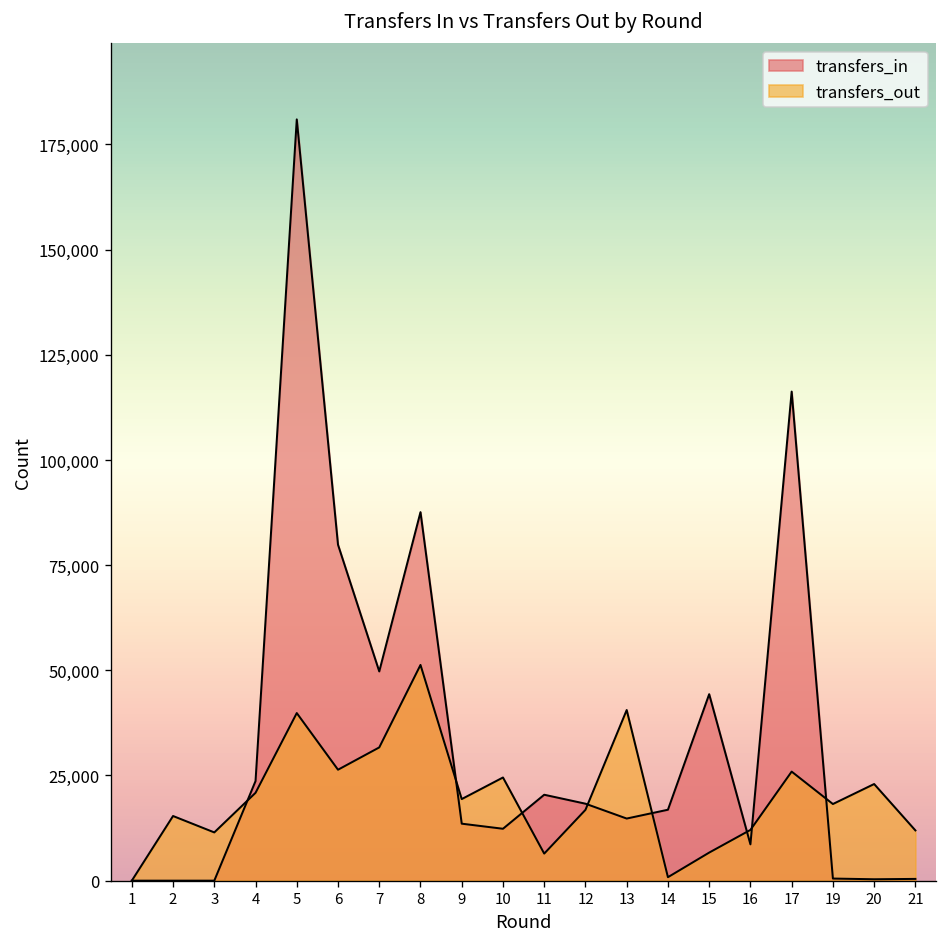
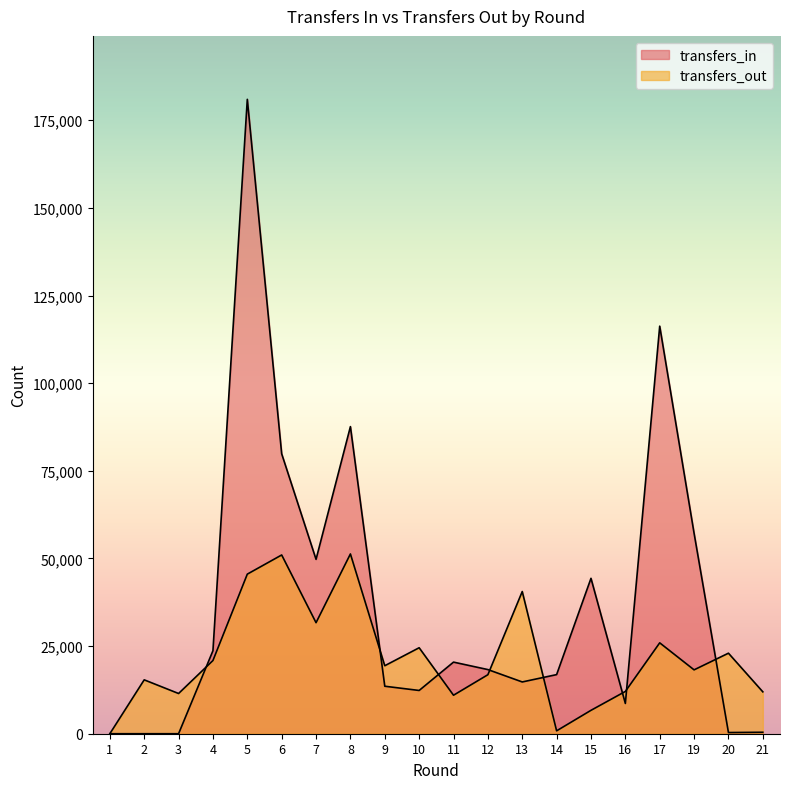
transfers_out, 5: 40,000 -> 46,000
transfers_out, 6: 26,000 -> 51,000
transfers_out, 11: 6,000 -> 11,000
transfers_in, 19: 1,000 -> 57,000
